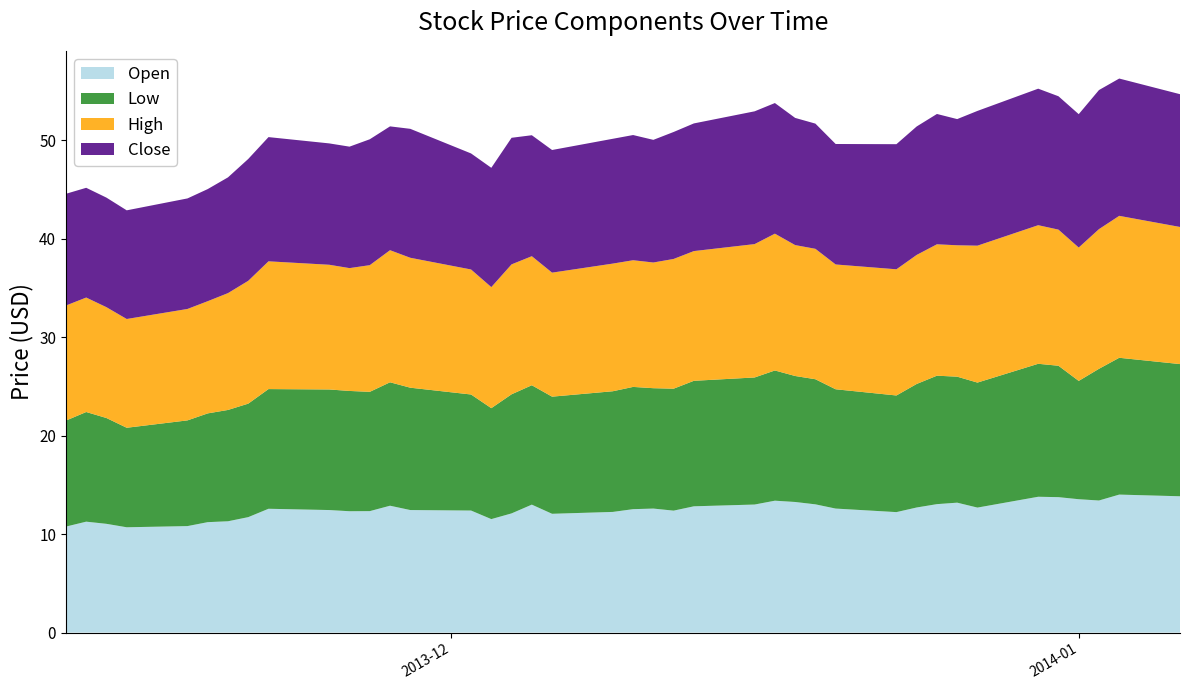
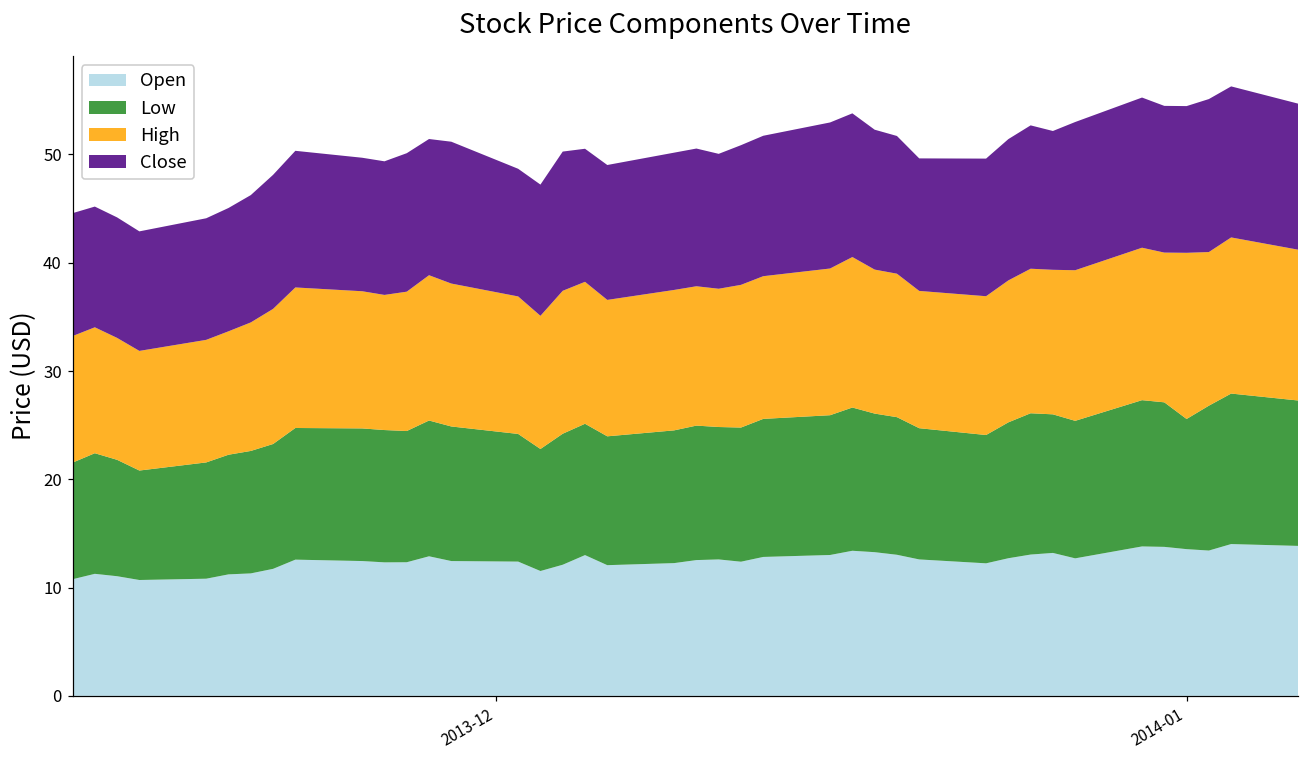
High, 2014-01: 14 -> 15
